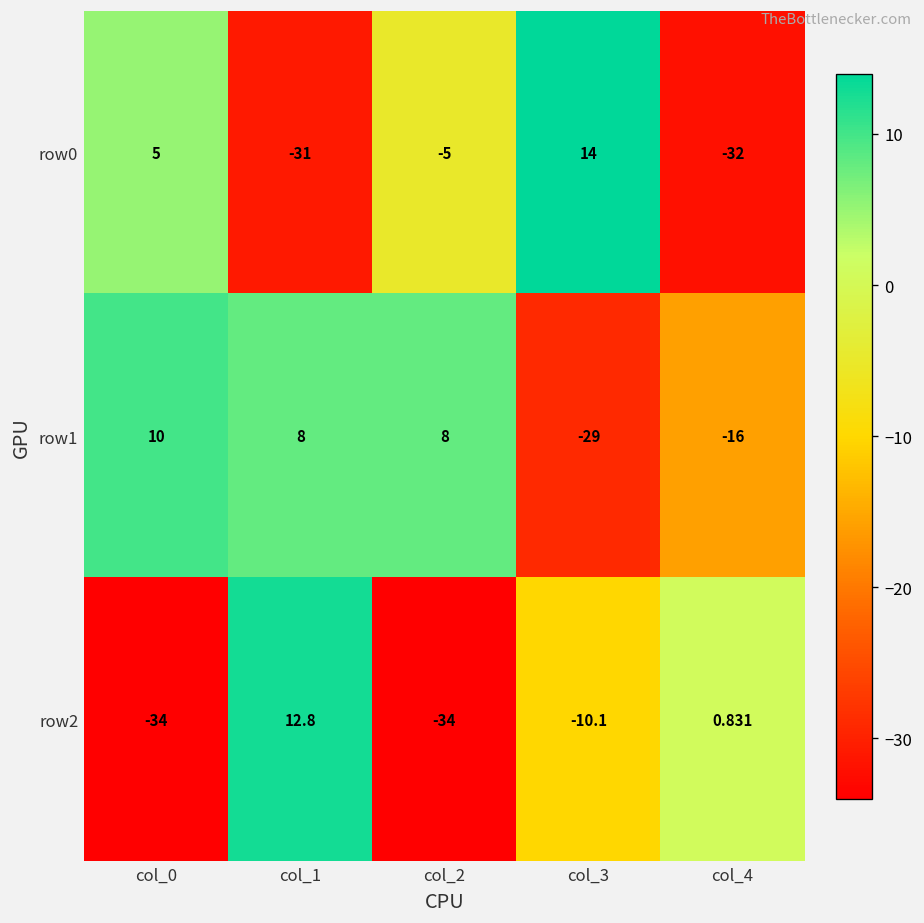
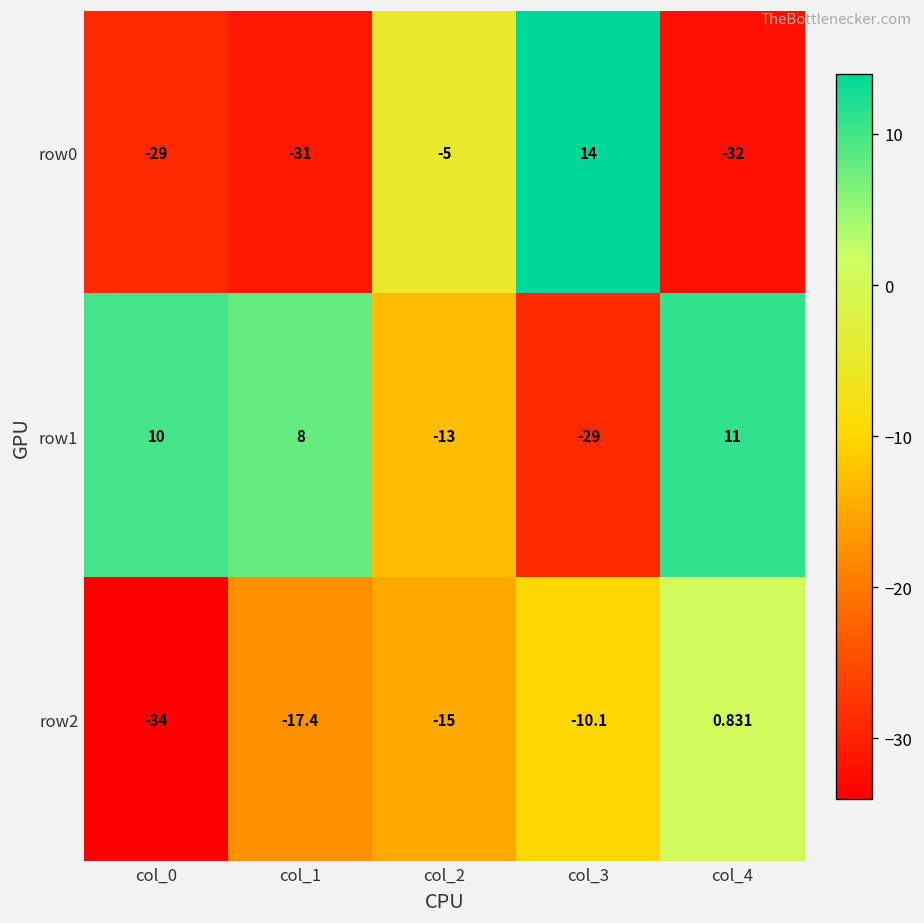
row0, col_0: 5 -> -29
row1, col_2: 8 -> -13
row1, col_4: -16 -> 11
row2, col_1: 12.8 -> -17.4
row2, col_2: -34 -> -15
